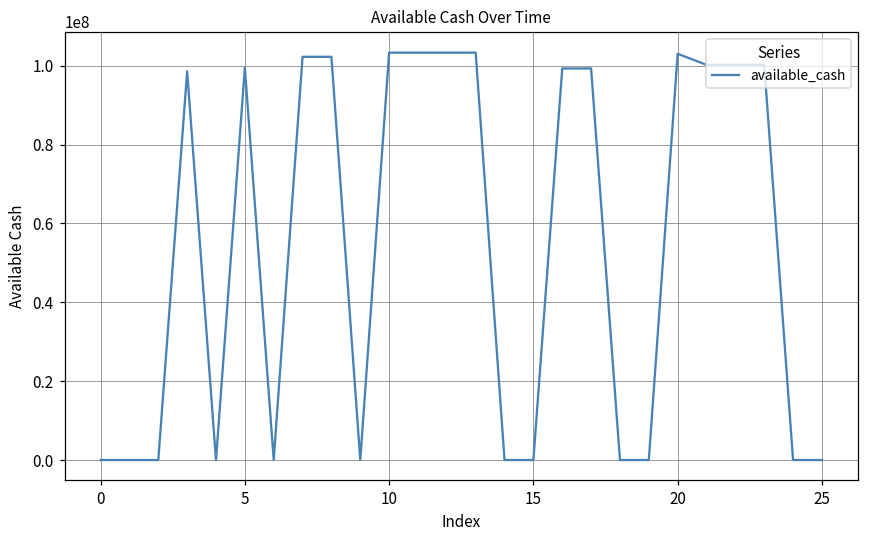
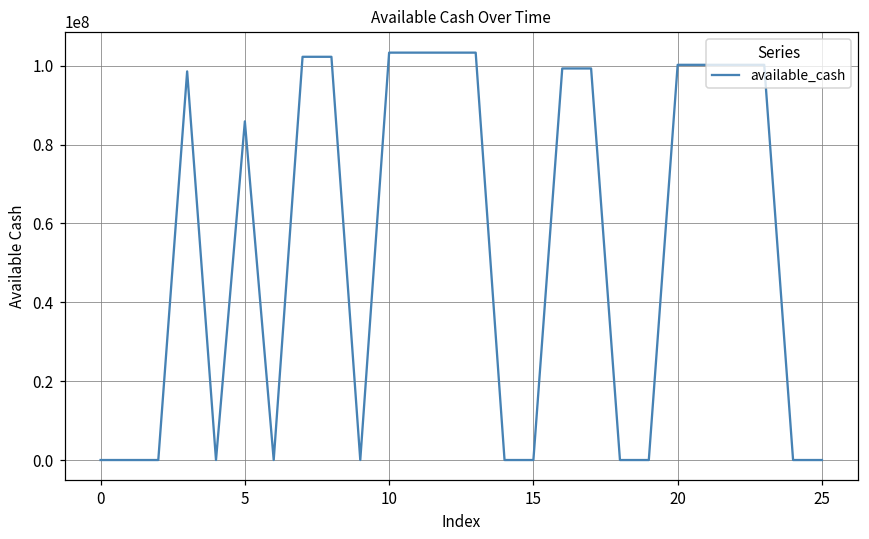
5: 99000000 -> 86000000
20: 103000000 -> 100000000
